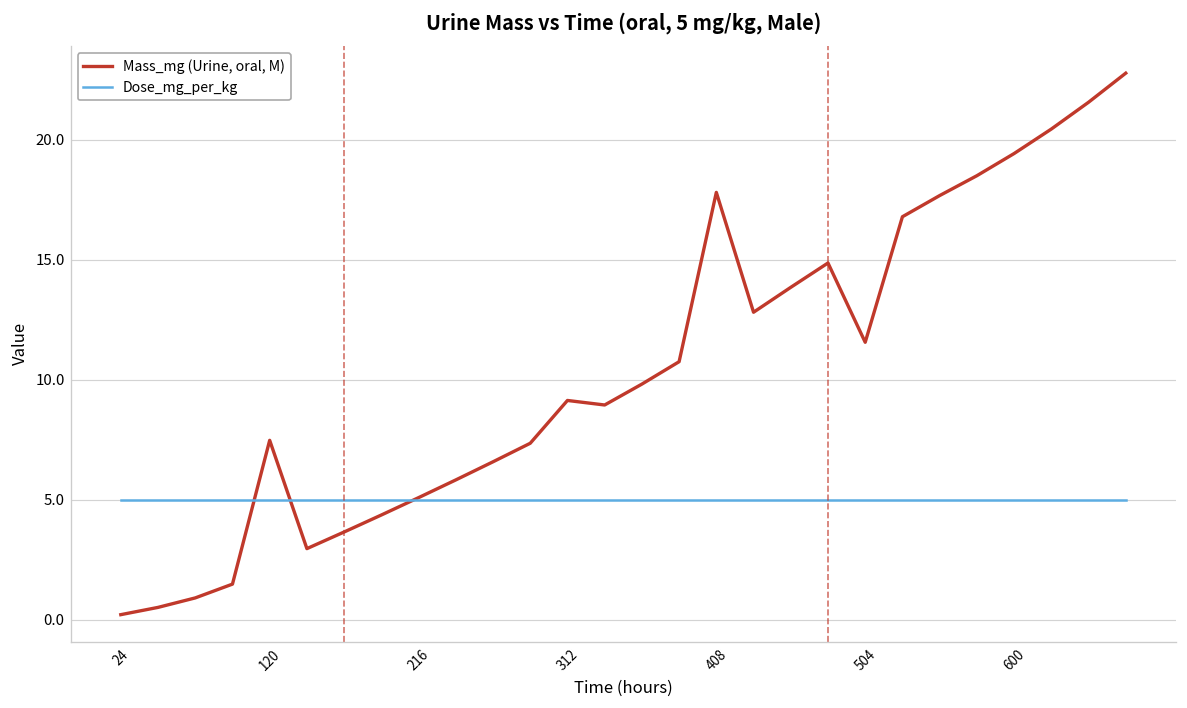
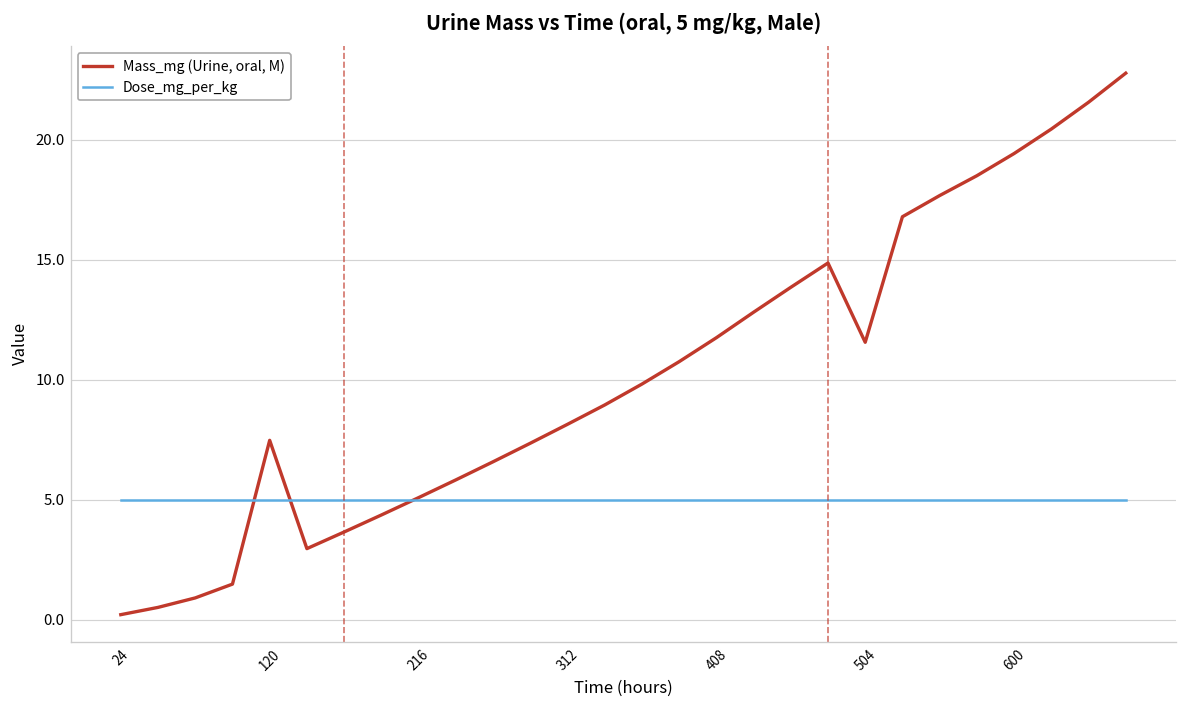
Mass_mg (Urine, oral, M), 312: 9.1 -> 8.1
Mass_mg (Urine, oral, M), 408: 17.8 -> 11.7
